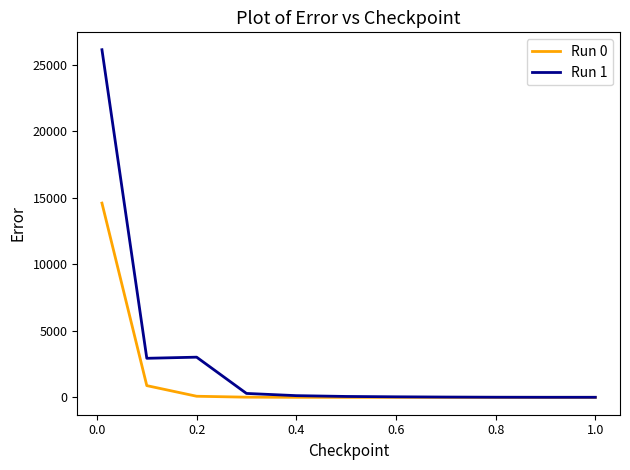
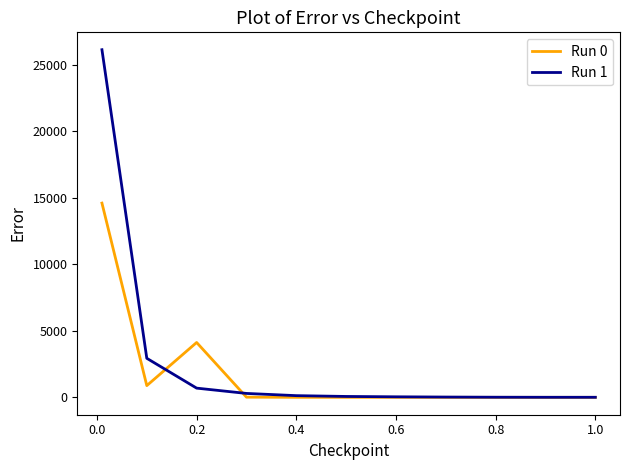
Run 0, 0.2: 100 -> 4100
Run 1, 0.2: 3000 -> 700
